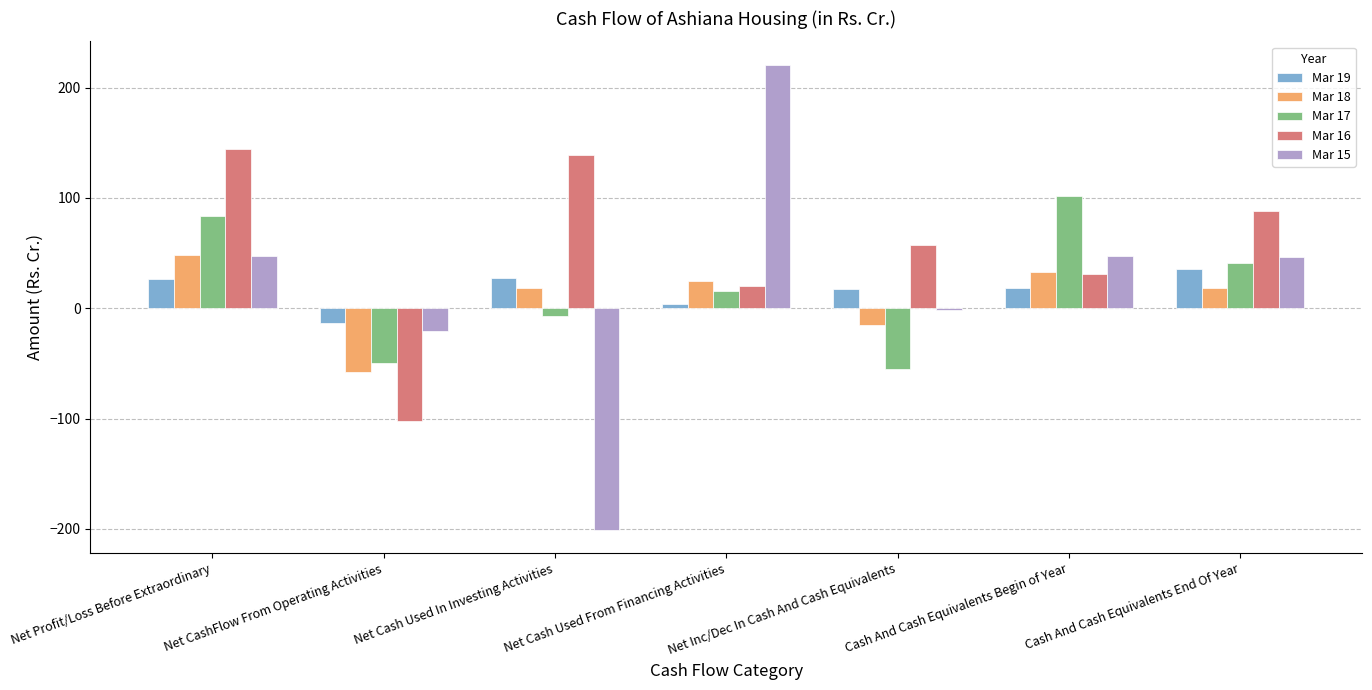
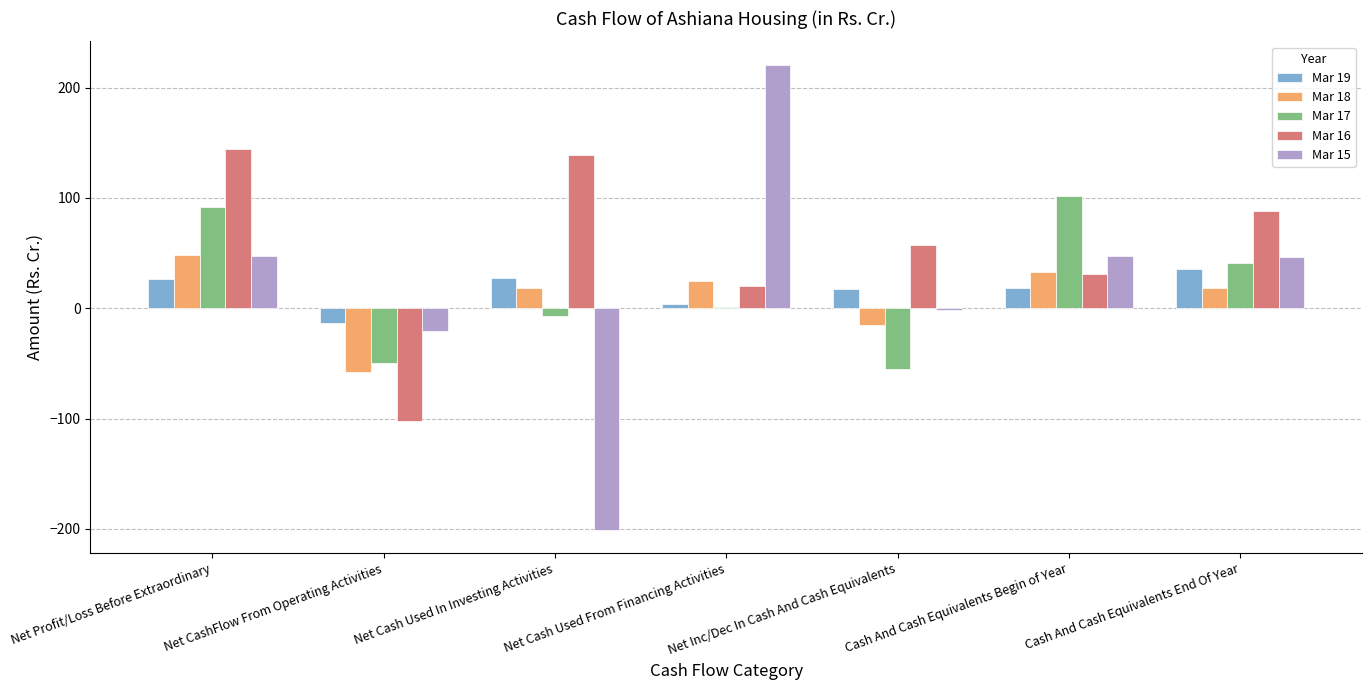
Mar 17, Net Profit/Loss Before Extraordinary: 83 -> 92
Mar 17, Net Cash Used From Financing Activities: 15 -> 1
